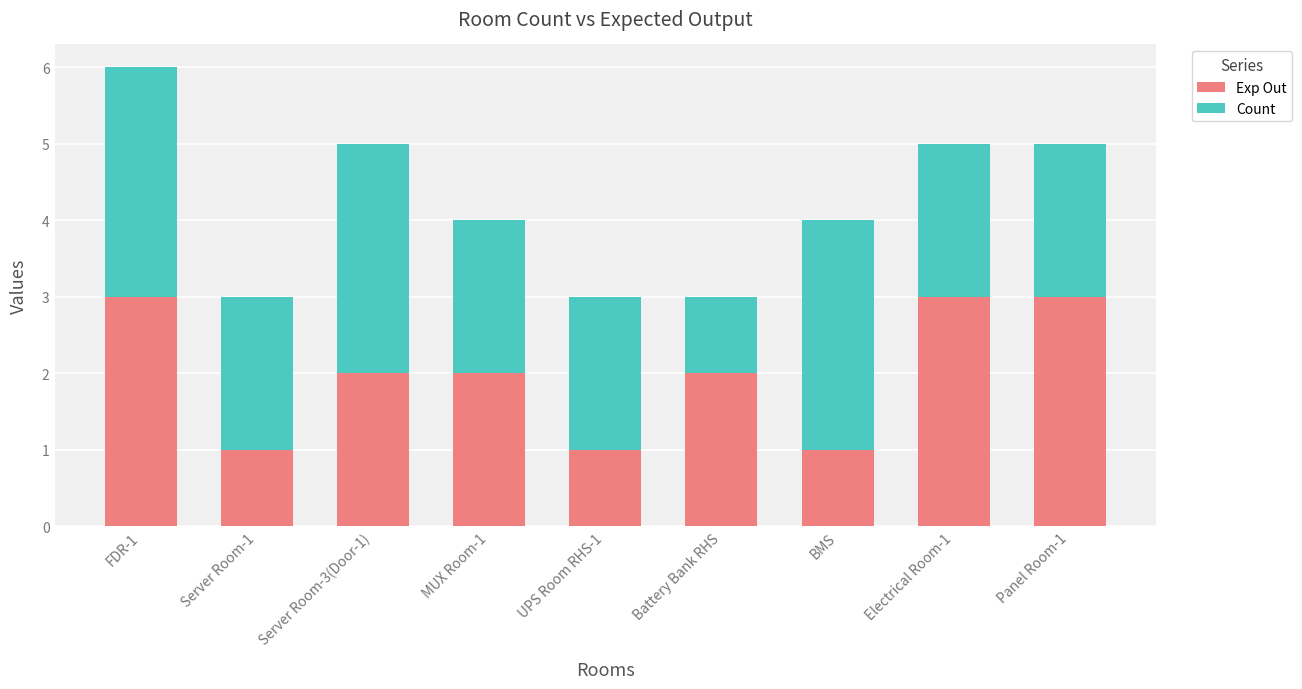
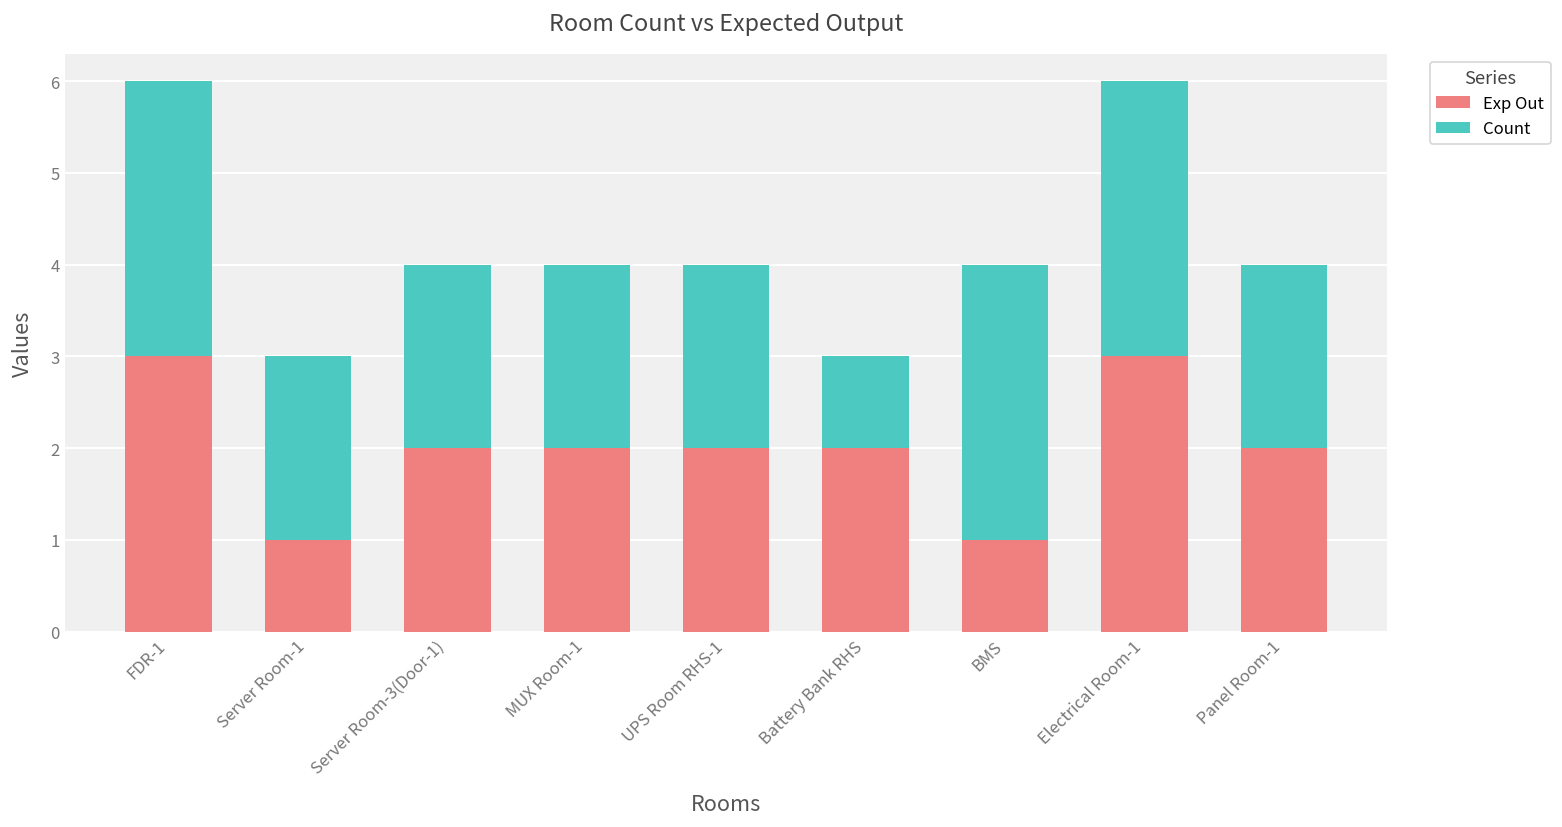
Count, Server Room-3(Door-1): 3 -> 2
Exp Out, UPS Room RHS-1: 1 -> 2
Count, Electrical Room-1: 2 -> 3
Exp Out, Panel Room-1: 3 -> 2
